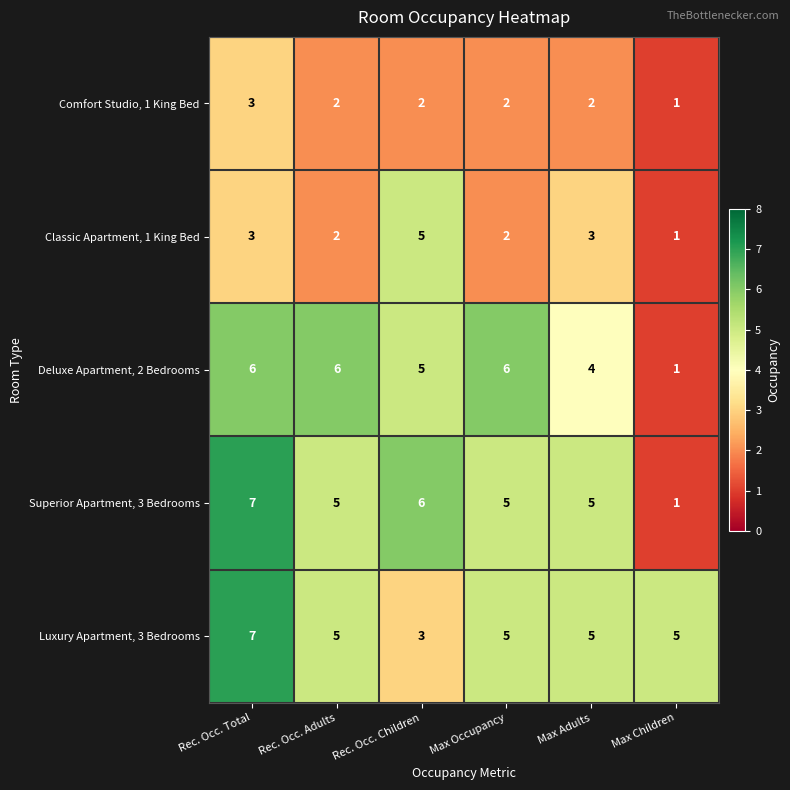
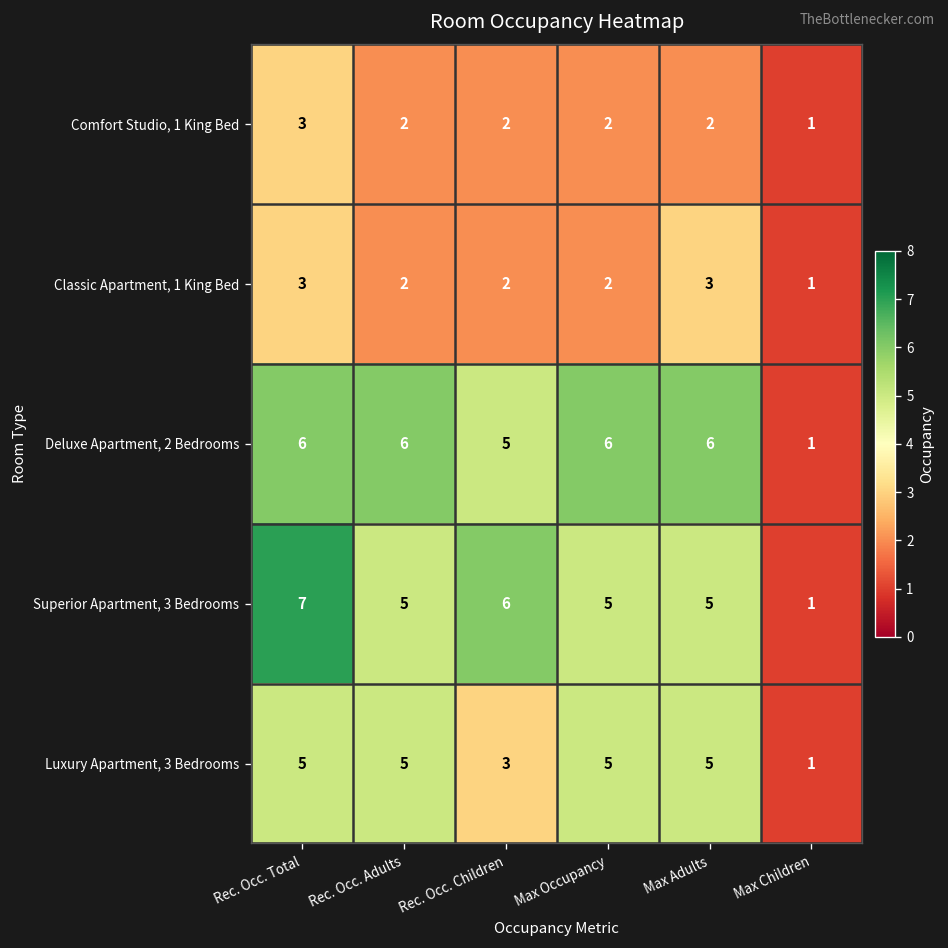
Classic Apartment, 1 King Bed, Rec. Occ. Children: 5 -> 2
Deluxe Apartment, 2 Bedrooms, Max Adults: 4 -> 6
Luxury Apartment, 3 Bedrooms, Rec. Occ. Total: 7 -> 5
Luxury Apartment, 3 Bedrooms, Max Children: 5 -> 1
